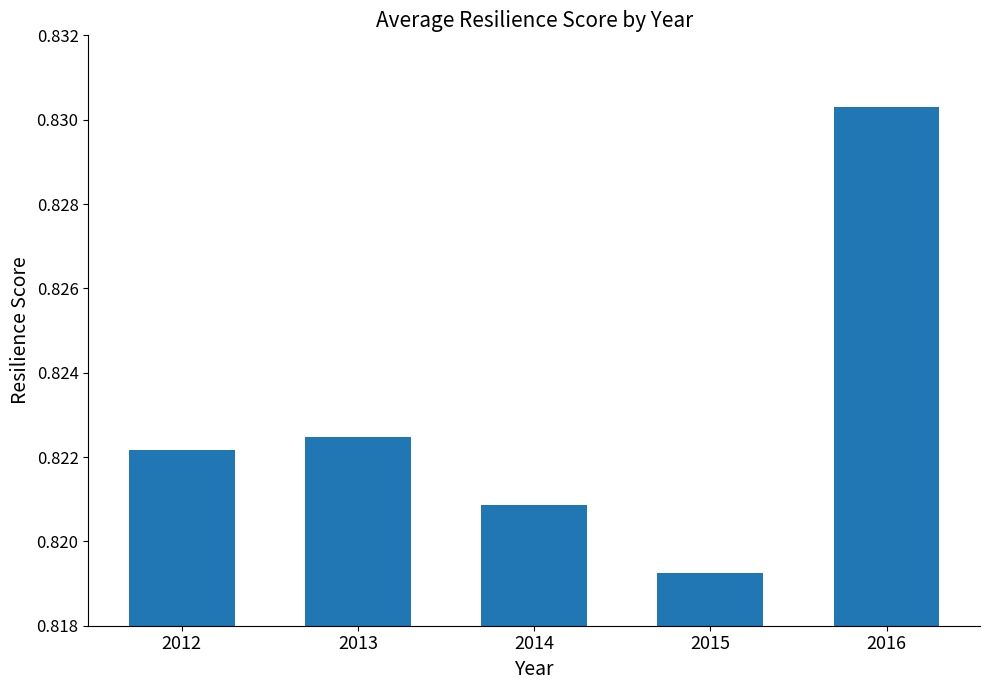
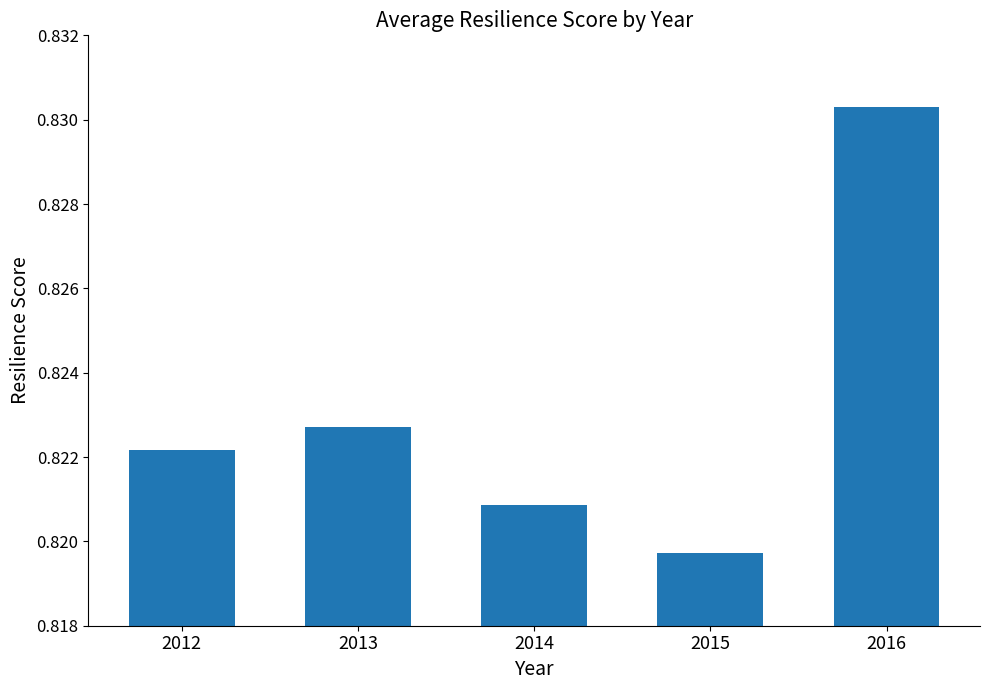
2013: 0.8225 -> 0.8227
2015: 0.8193 -> 0.8197
